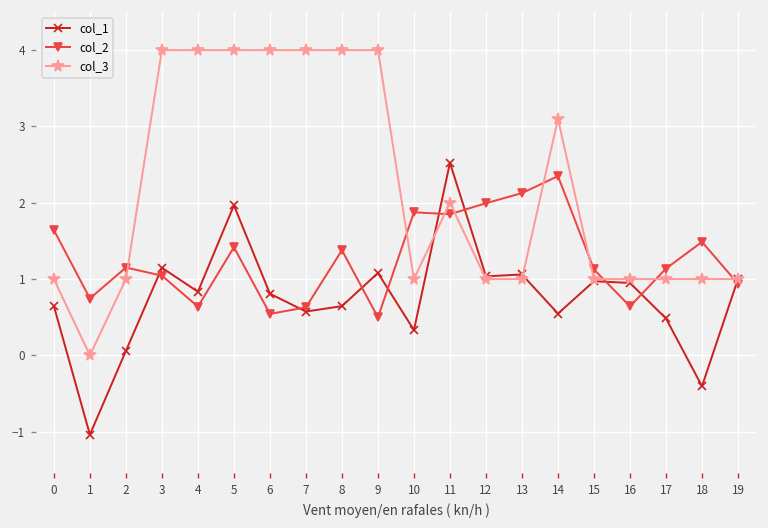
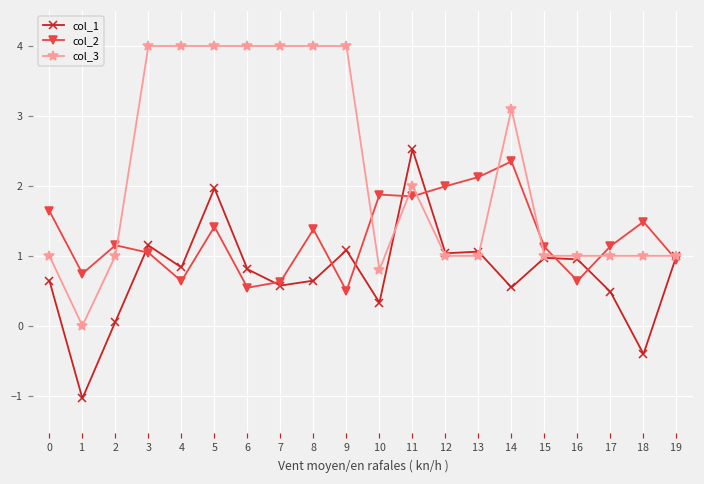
col_3, 10: 1.0 -> 0.8
